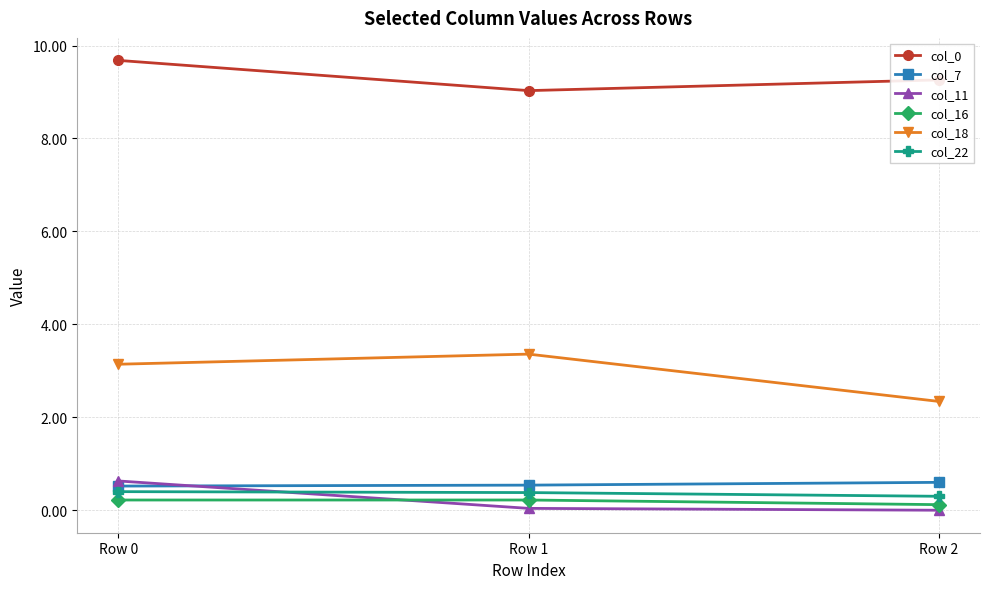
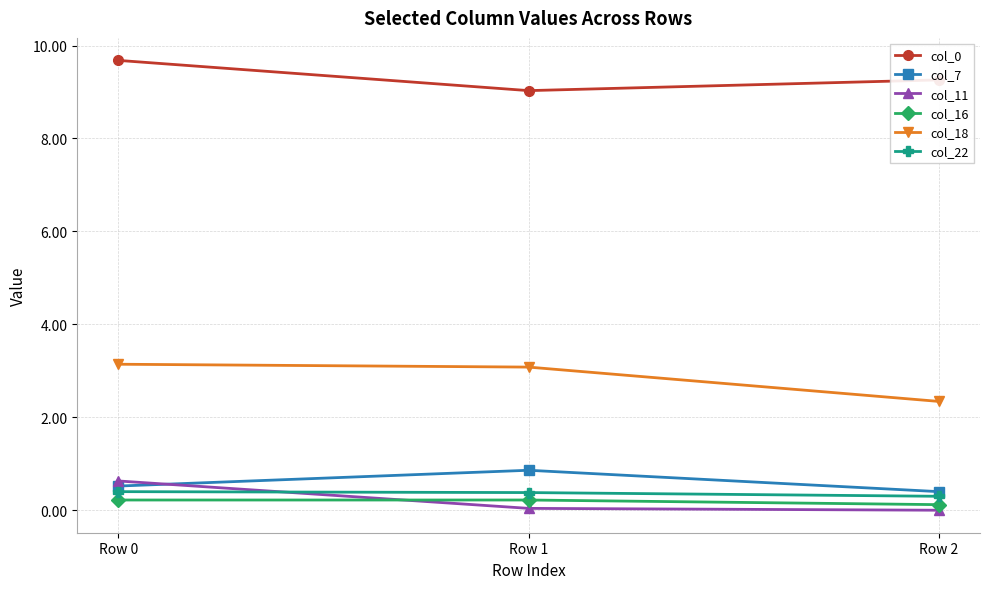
col_7, Row 1: 0.5 -> 0.9
col_18, Row 1: 3.4 -> 3.1
col_7, Row 2: 0.6 -> 0.4
